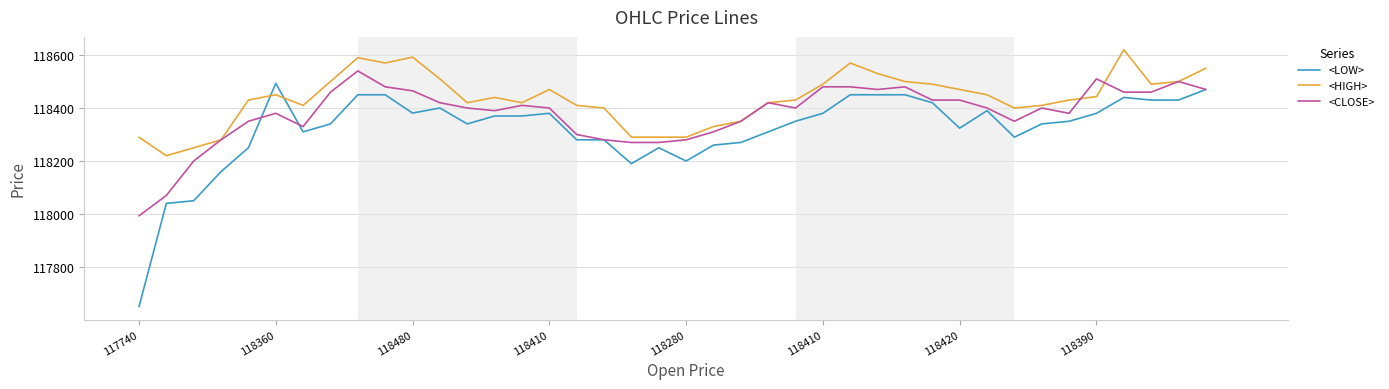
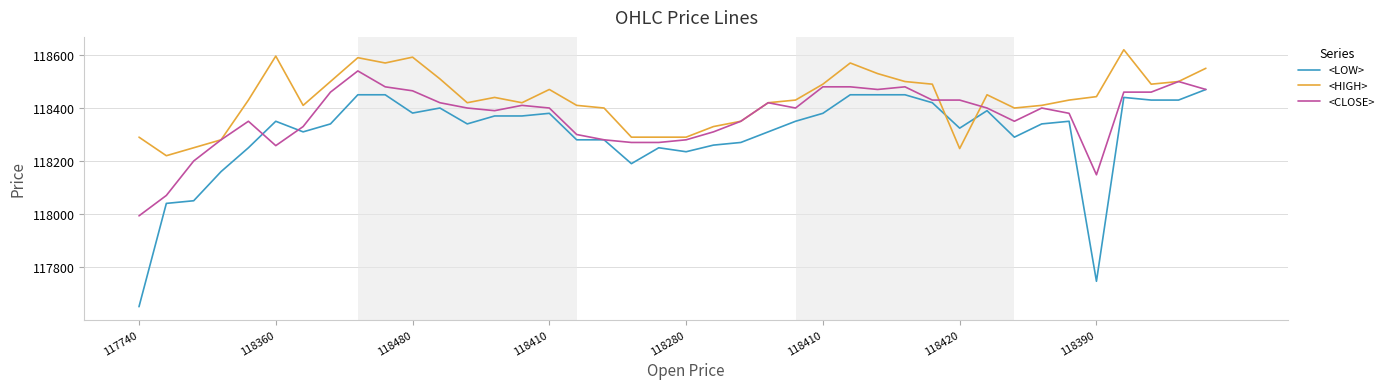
<LOW>, 118360: 118490 -> 118350
<HIGH>, 118360: 118450 -> 118600
<CLOSE>, 118360: 118380 -> 118260
<LOW>, 118280: 118200 -> 118240
<HIGH>, 118420: 118470 -> 118250
<LOW>, 118390: 118380 -> 117750
<CLOSE>, 118390: 118510 -> 118150
